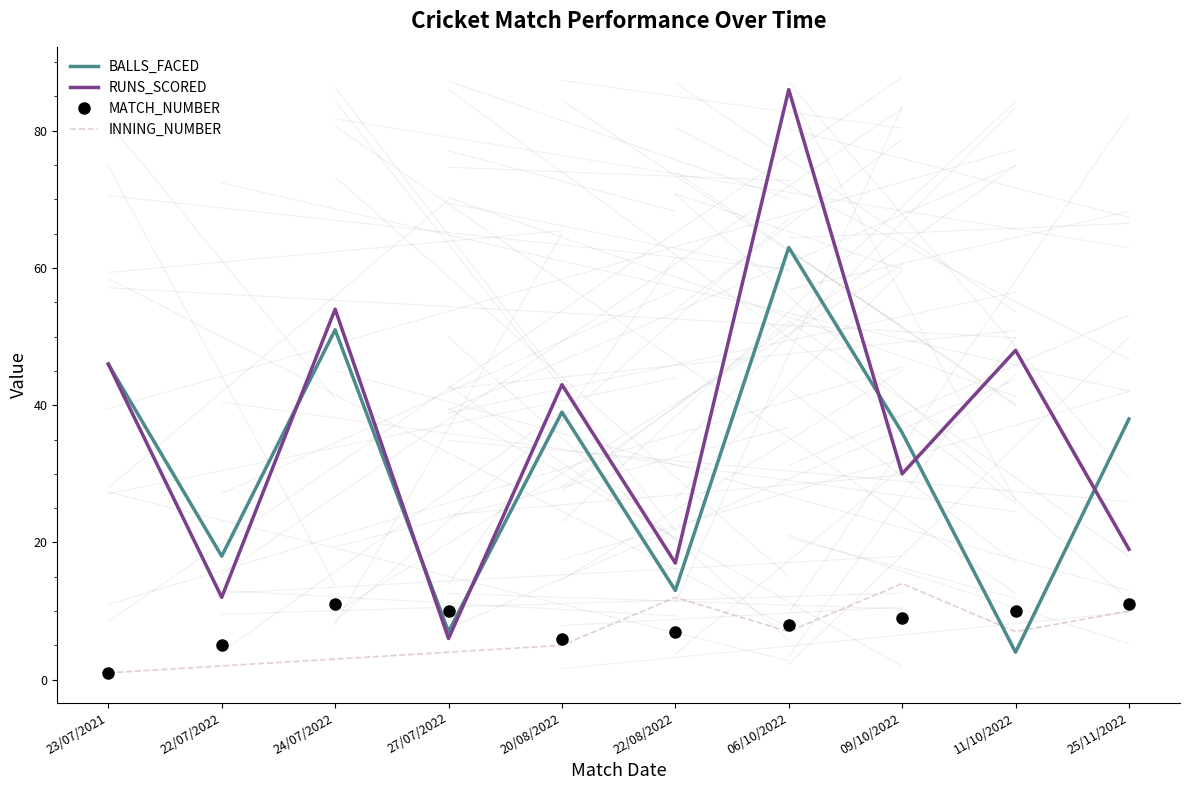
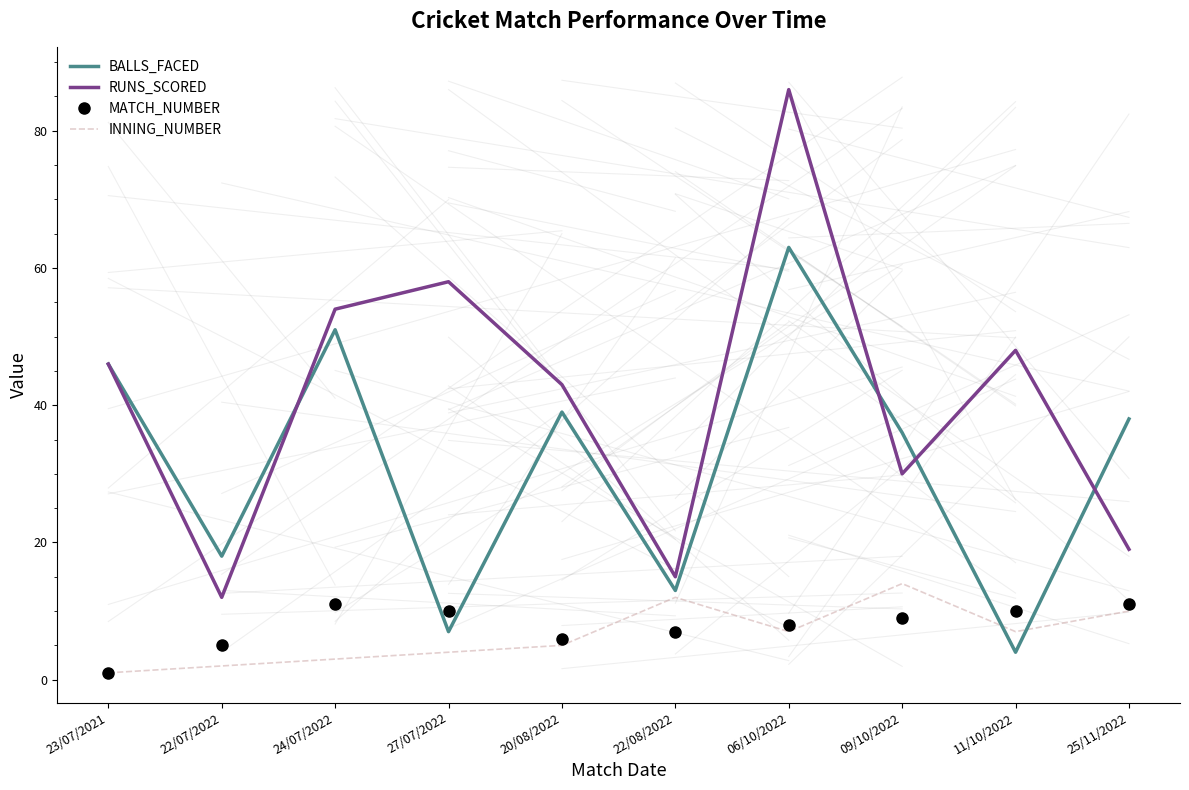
RUNS_SCORED, 27/07/2022: 6 -> 58
RUNS_SCORED, 22/08/2022: 17 -> 15
